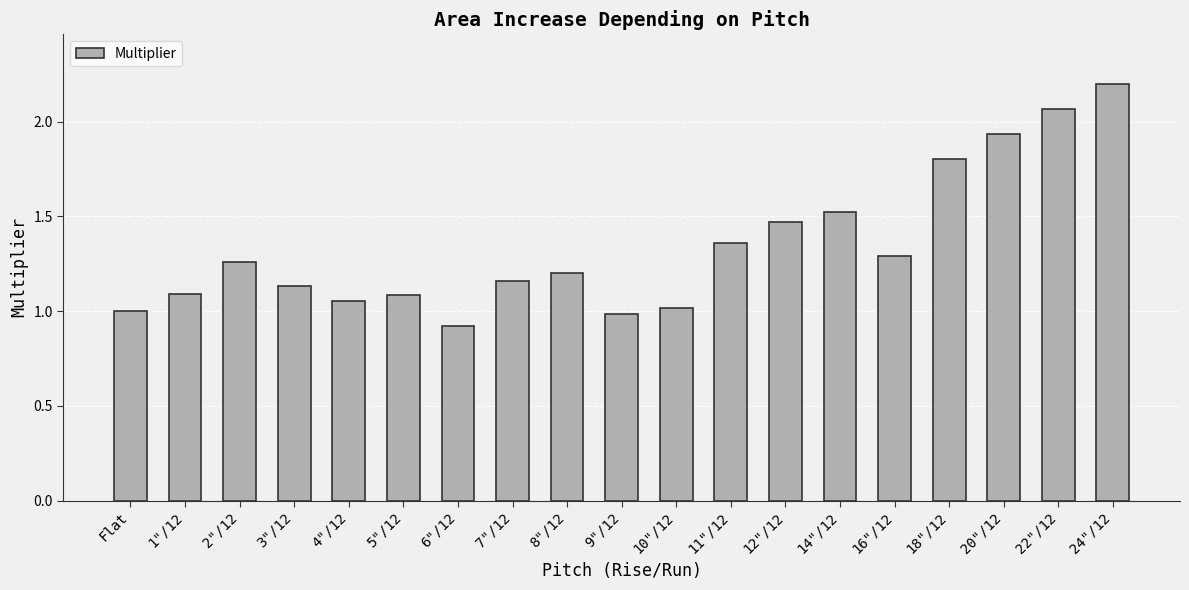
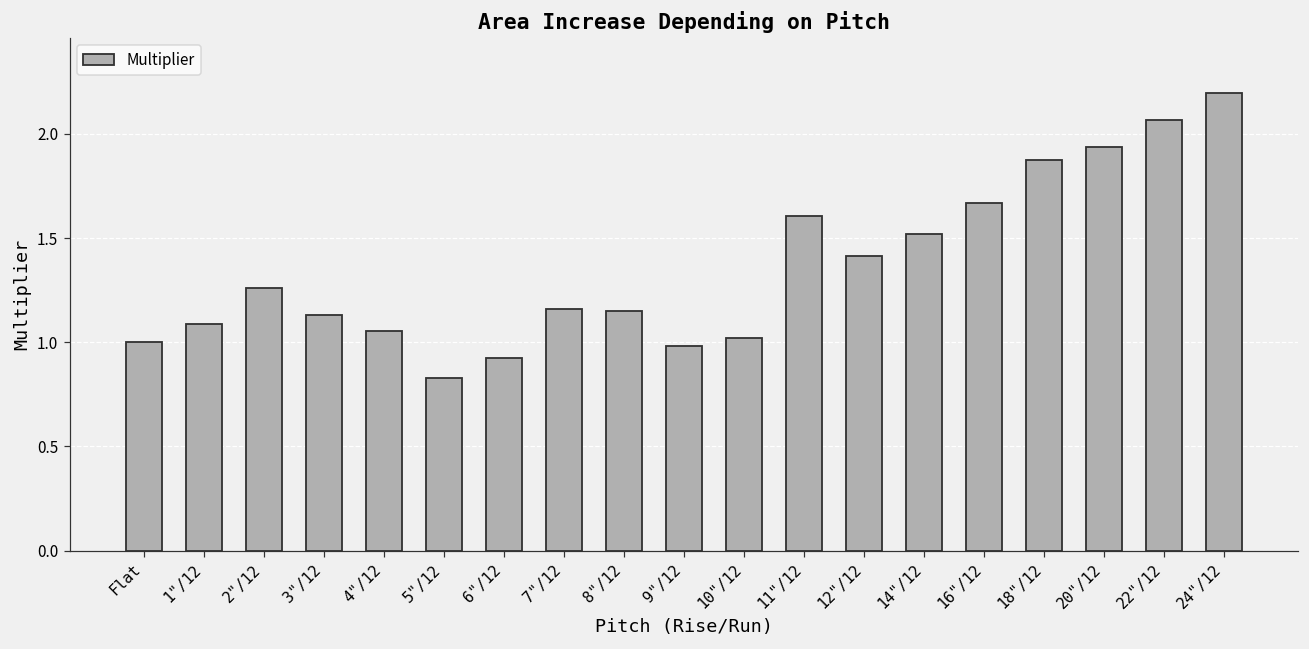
5"/12: 1.08 -> 0.83
8"/12: 1.20 -> 1.15
11"/12: 1.36 -> 1.61
12"/12: 1.47 -> 1.41
16"/12: 1.29 -> 1.67
18"/12: 1.80 -> 1.87
